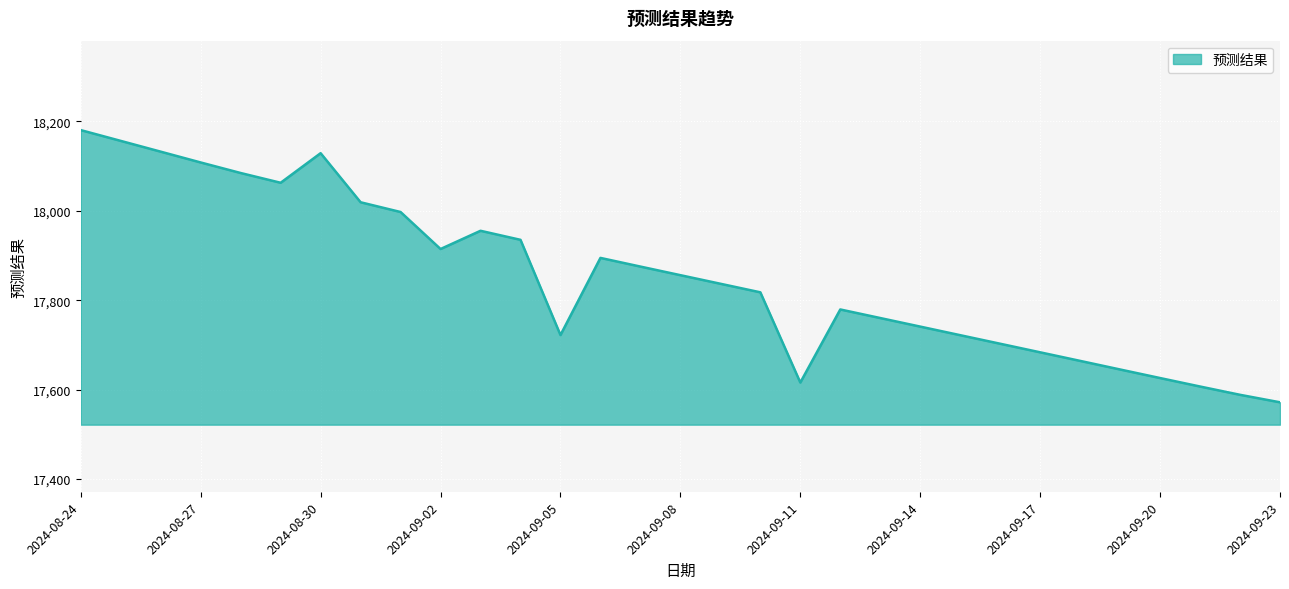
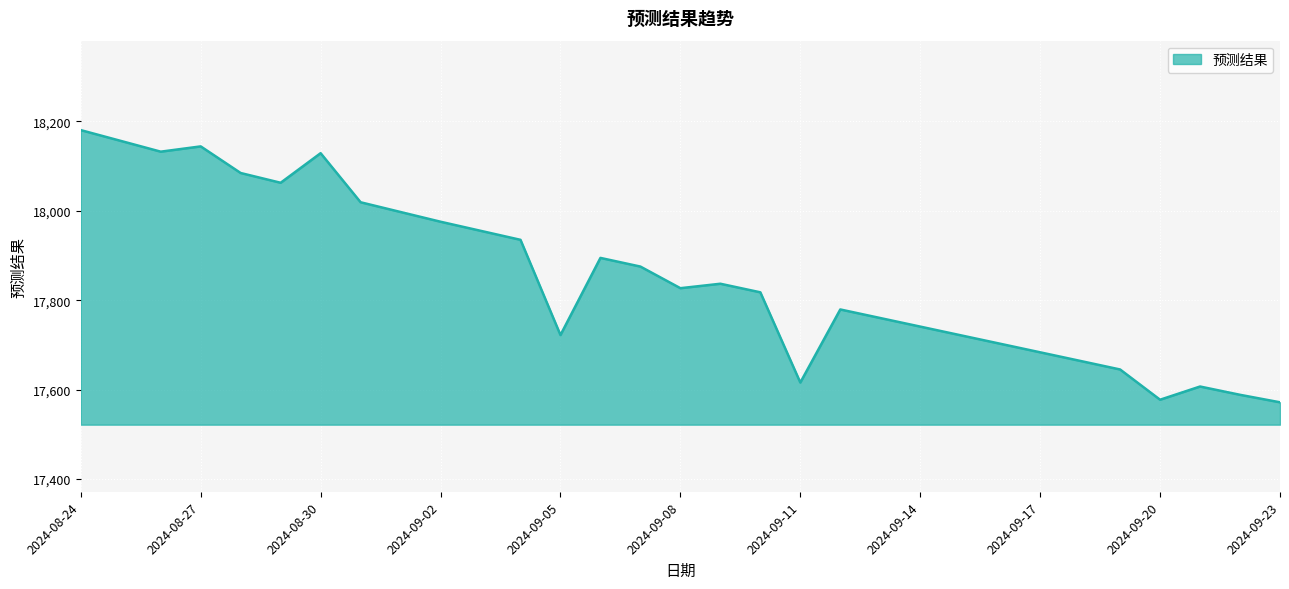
2024-08-27: 18,110 -> 18,140
2024-09-02: 17,910 -> 17,980
2024-09-08: 17,860 -> 17,830
2024-09-20: 17,630 -> 17,580
